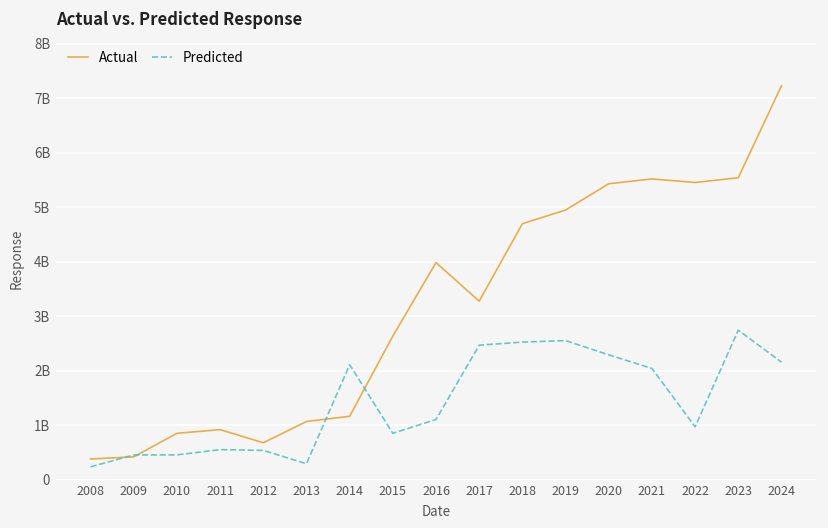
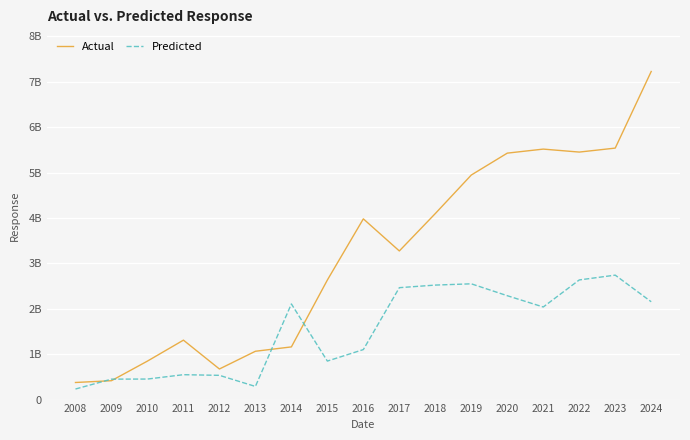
Actual, 2011: 900000000 -> 1300000000
Actual, 2018: 4700000000 -> 4100000000
Predicted, 2022: 1000000000 -> 2600000000
